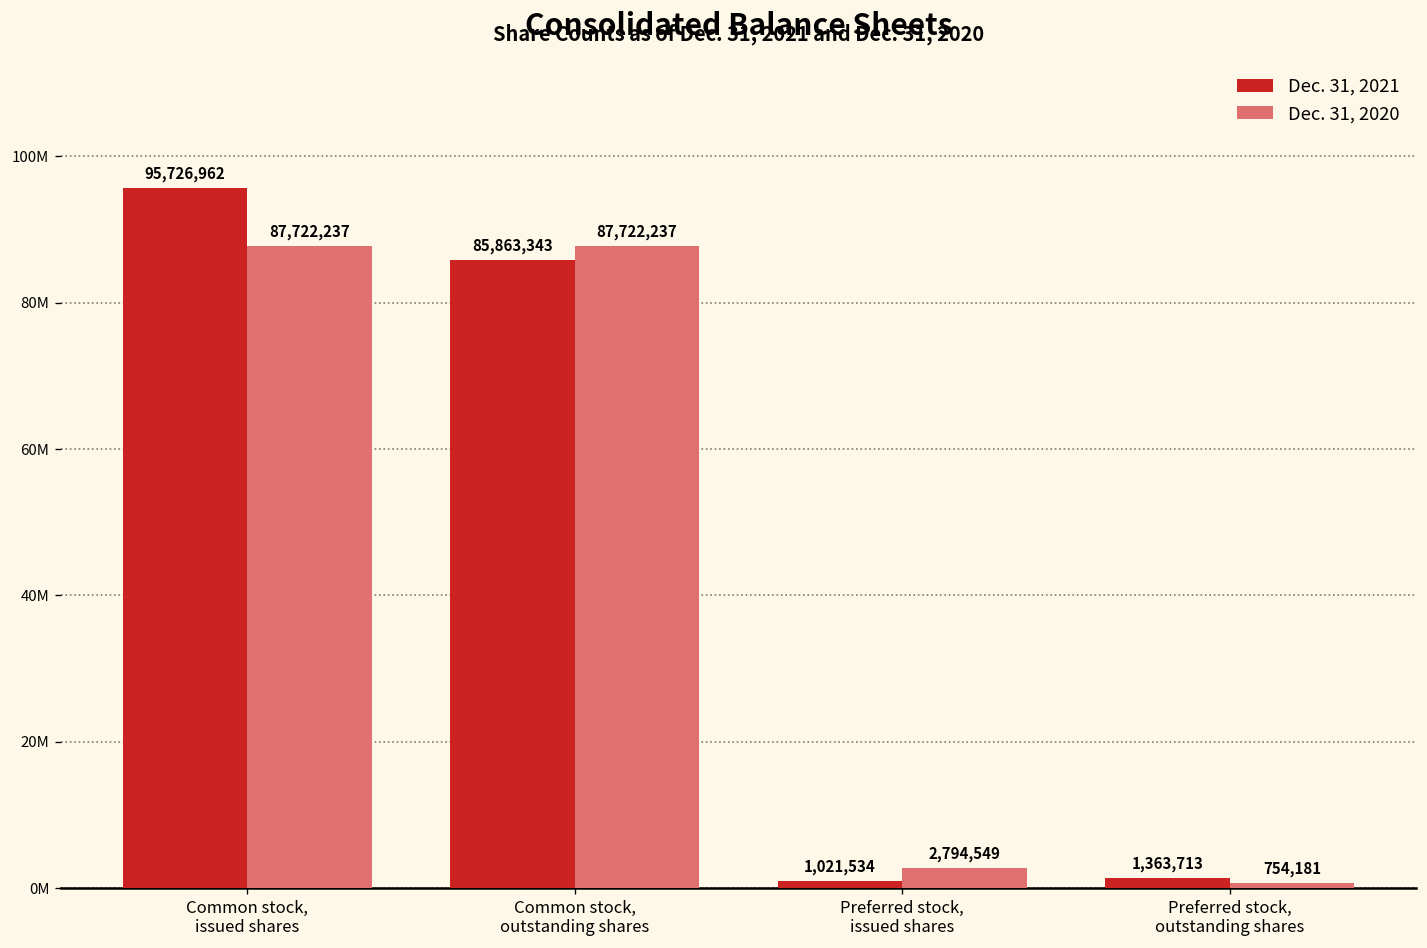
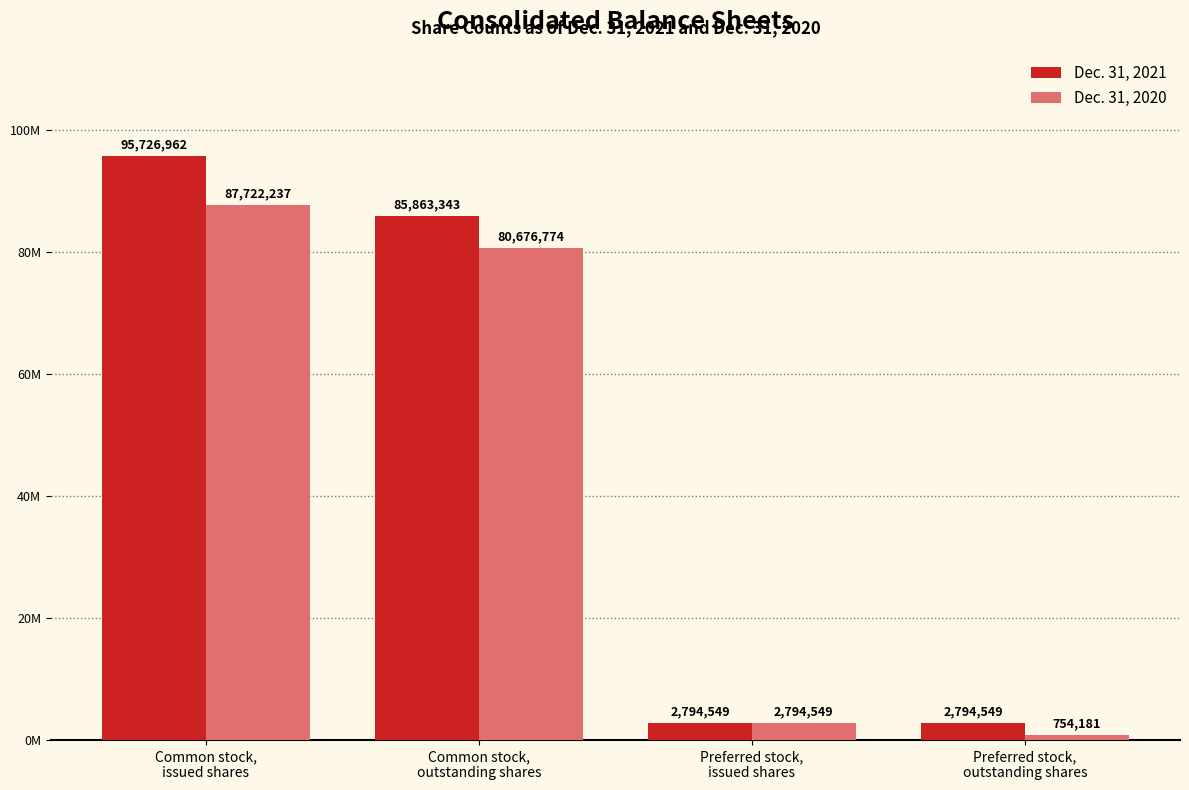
Dec. 31, 2020, Common stock, outstanding shares: 87,722,237 -> 80,676,774
Dec. 31, 2021, Preferred stock, issued shares: 1,021,534 -> 2,794,549
Dec. 31, 2021, Preferred stock, outstanding shares: 1,363,713 -> 2,794,549
